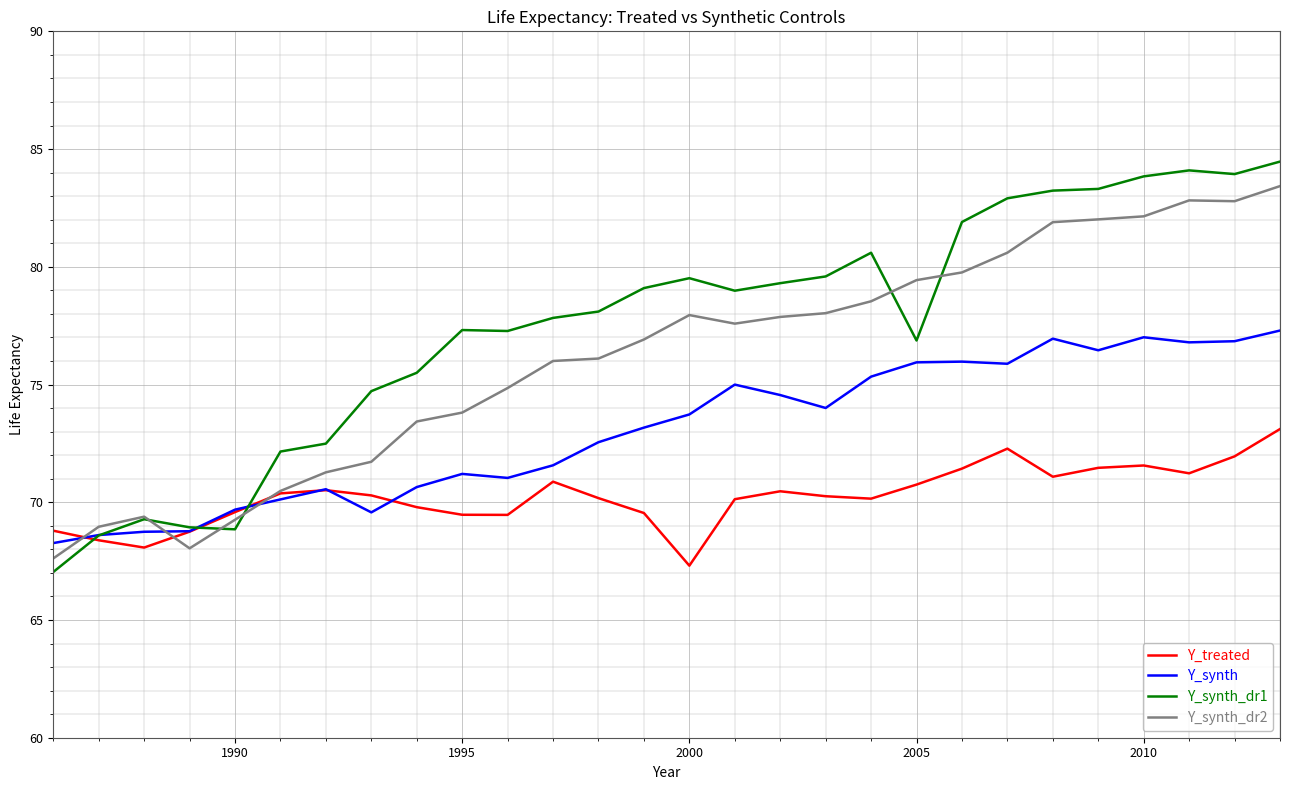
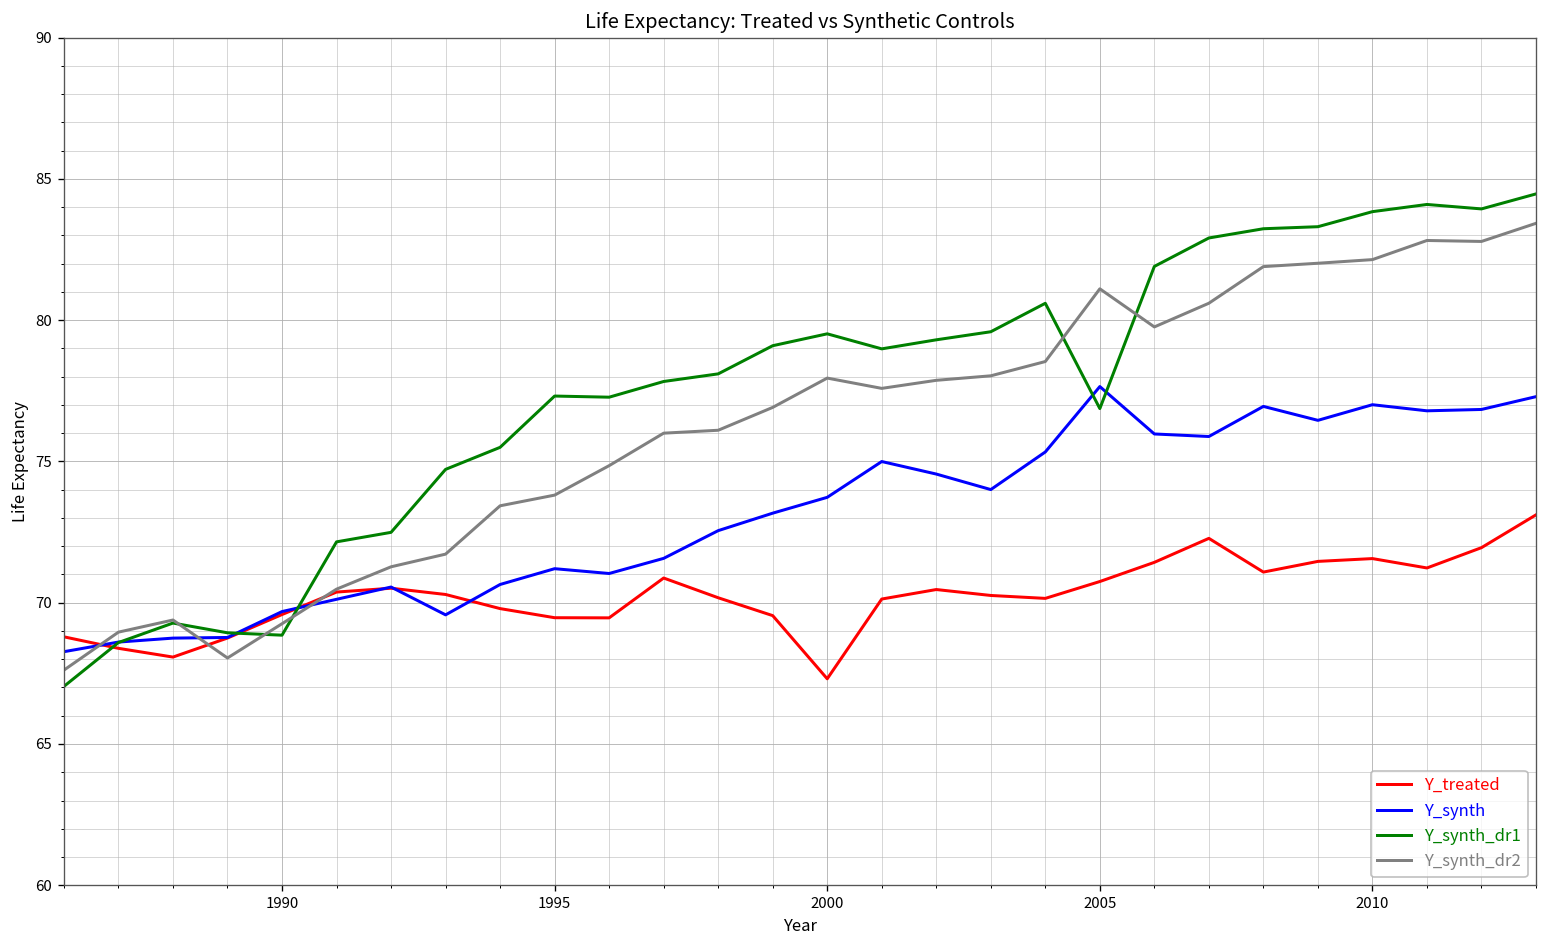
Y_synth, 2005: 75.9 -> 77.6
Y_synth_dr2, 2005: 79.4 -> 81.1
